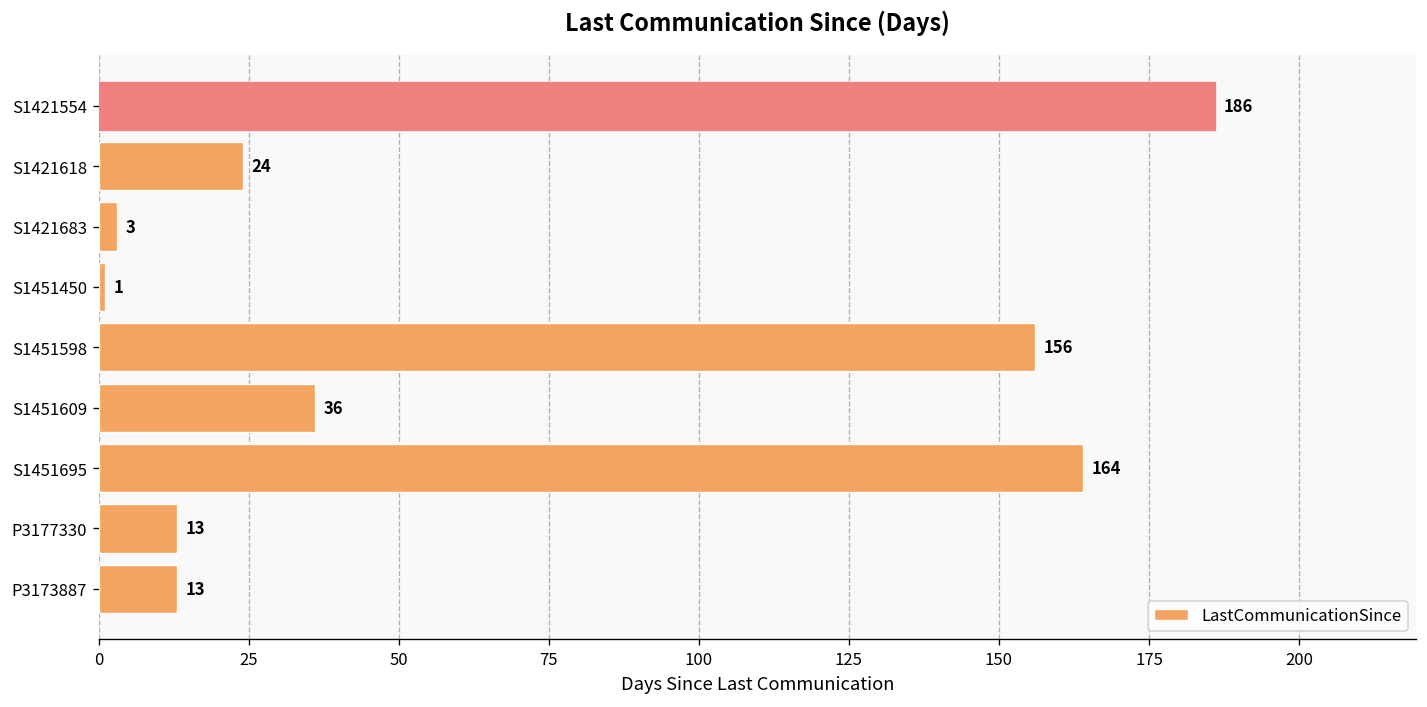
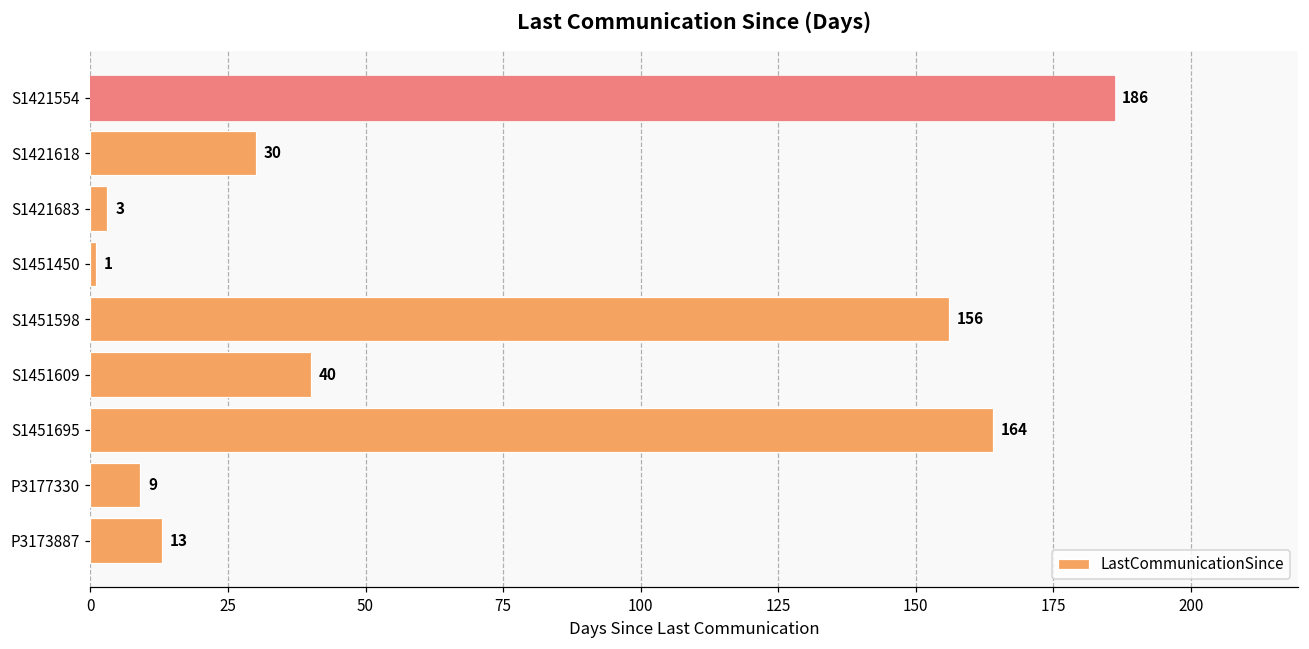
S1421618: 24 -> 30
S1451609: 36 -> 40
P3177330: 13 -> 9
